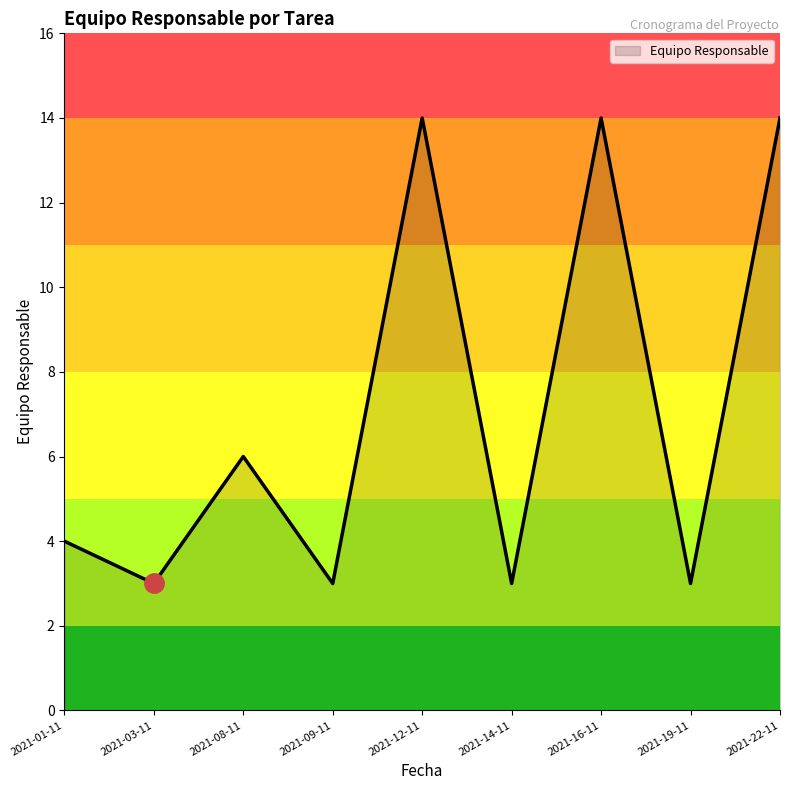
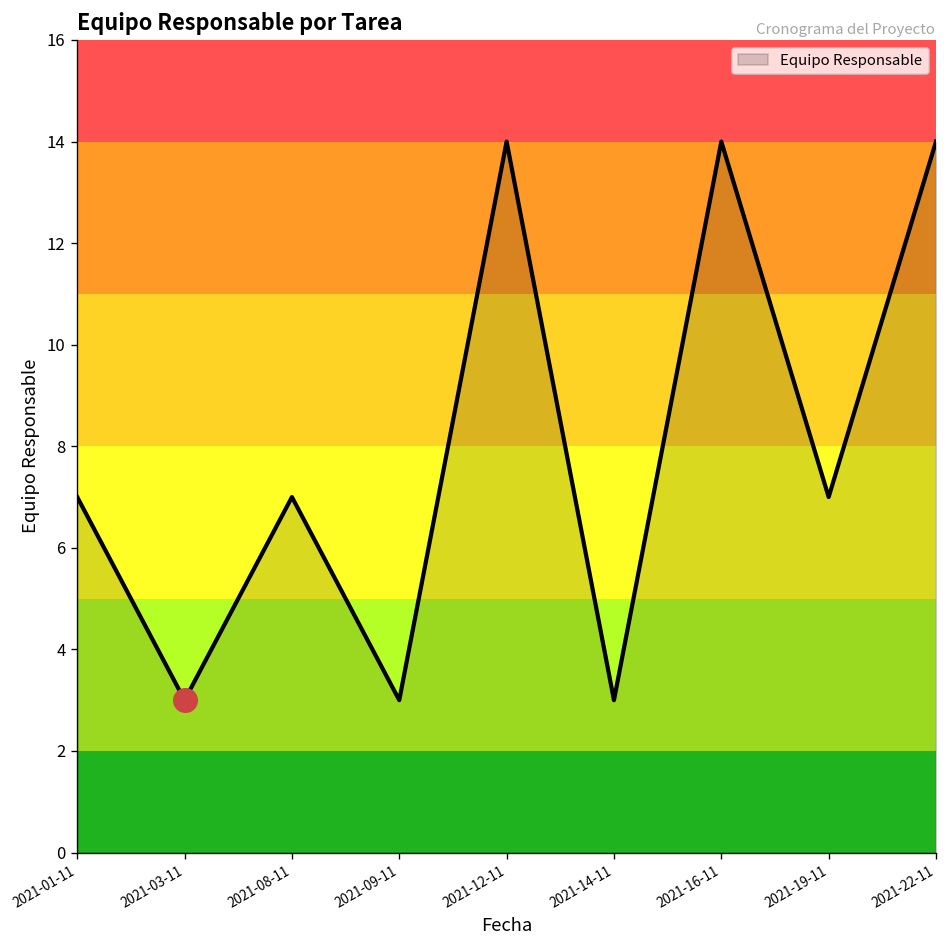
Equipo Responsable, 2021-01-11: 4 -> 7
Equipo Responsable, 2021-08-11: 6 -> 7
Equipo Responsable, 2021-19-11: 3 -> 7
